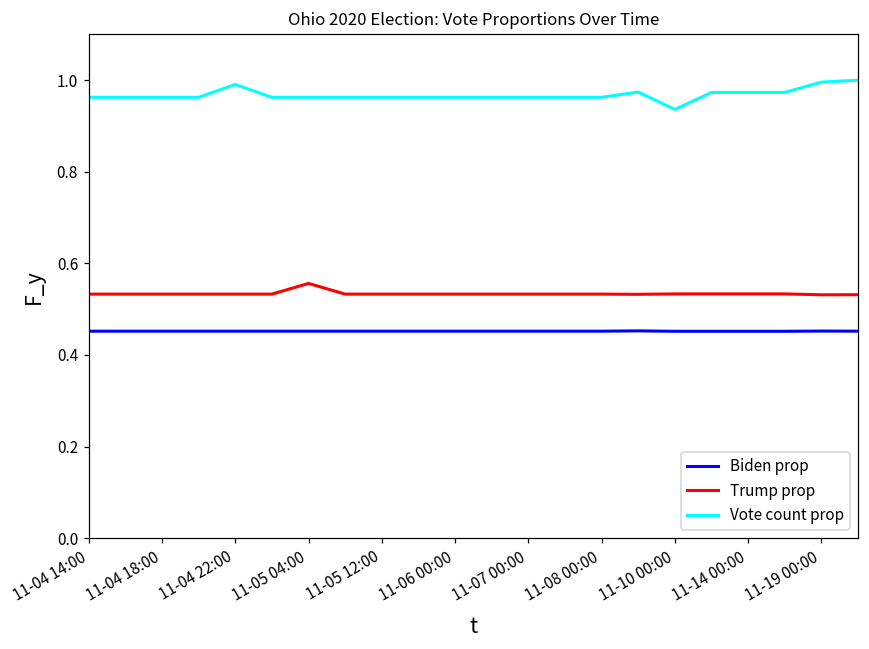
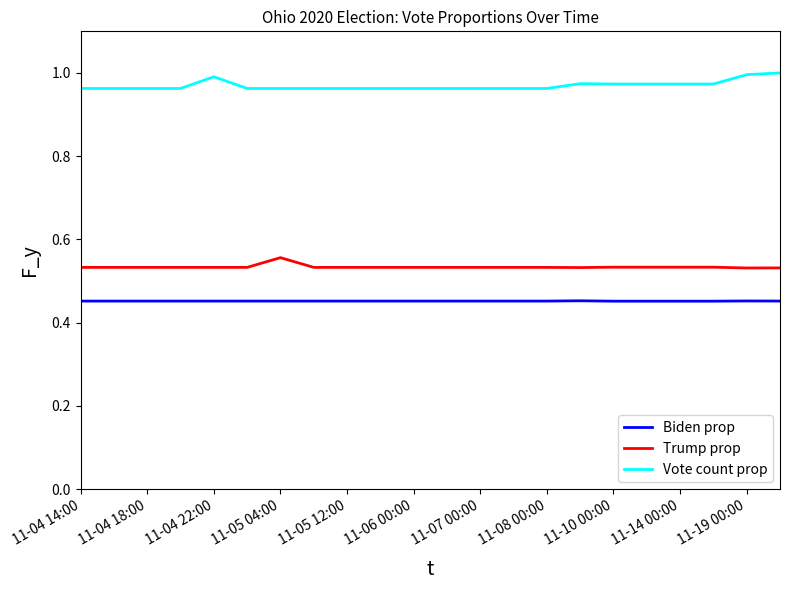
Vote count prop, 11-10 00:00: 0.94 -> 0.97
